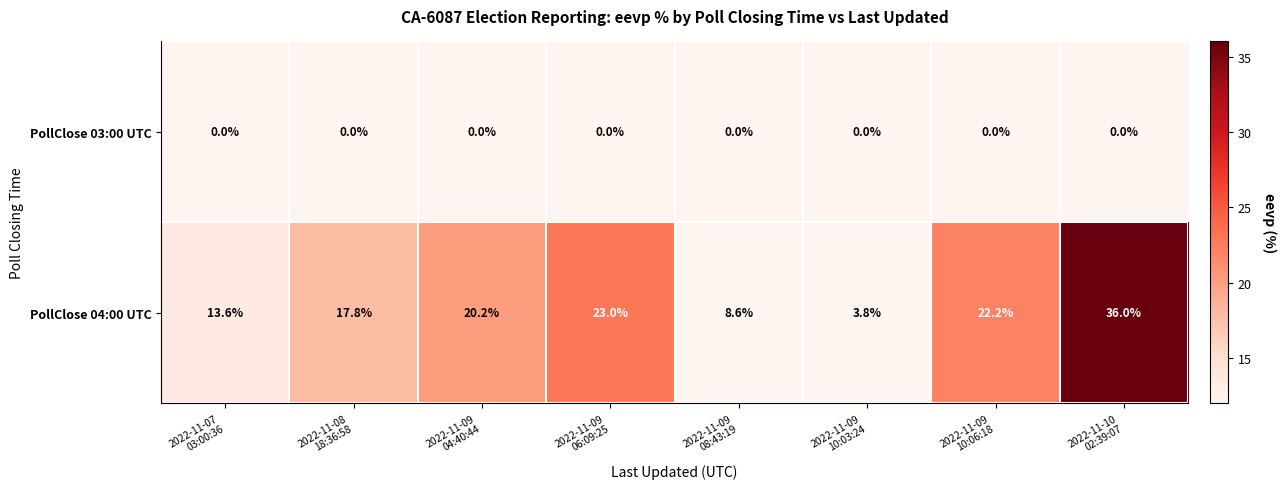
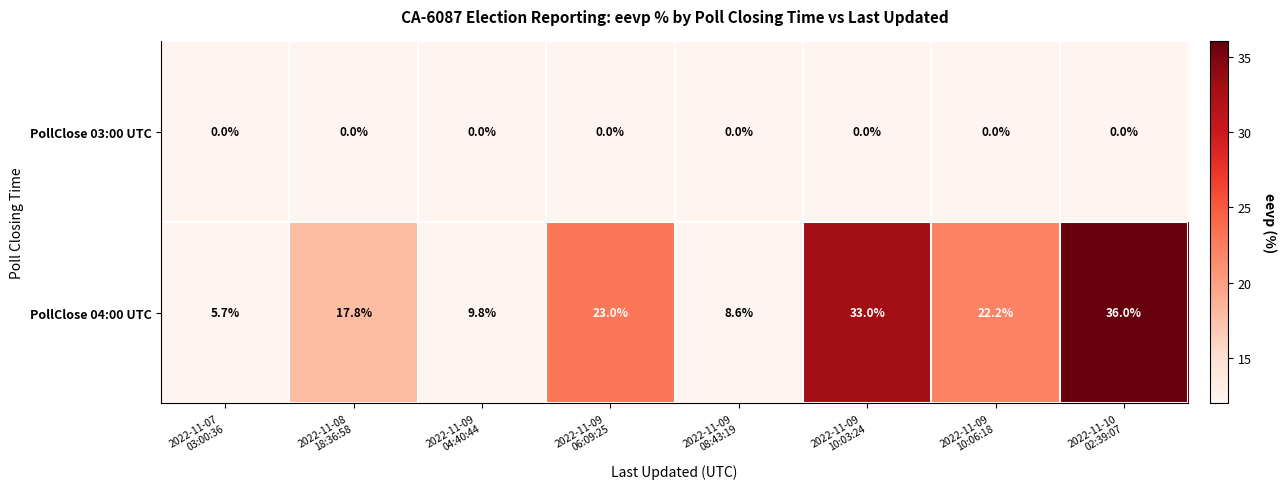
PollClose 04:00 UTC, 2022-11-07 03:00:36: 13.6% -> 5.7%
PollClose 04:00 UTC, 2022-11-09 04:40:44: 20.2% -> 9.8%
PollClose 04:00 UTC, 2022-11-09 10:03:24: 3.8% -> 33.0%
